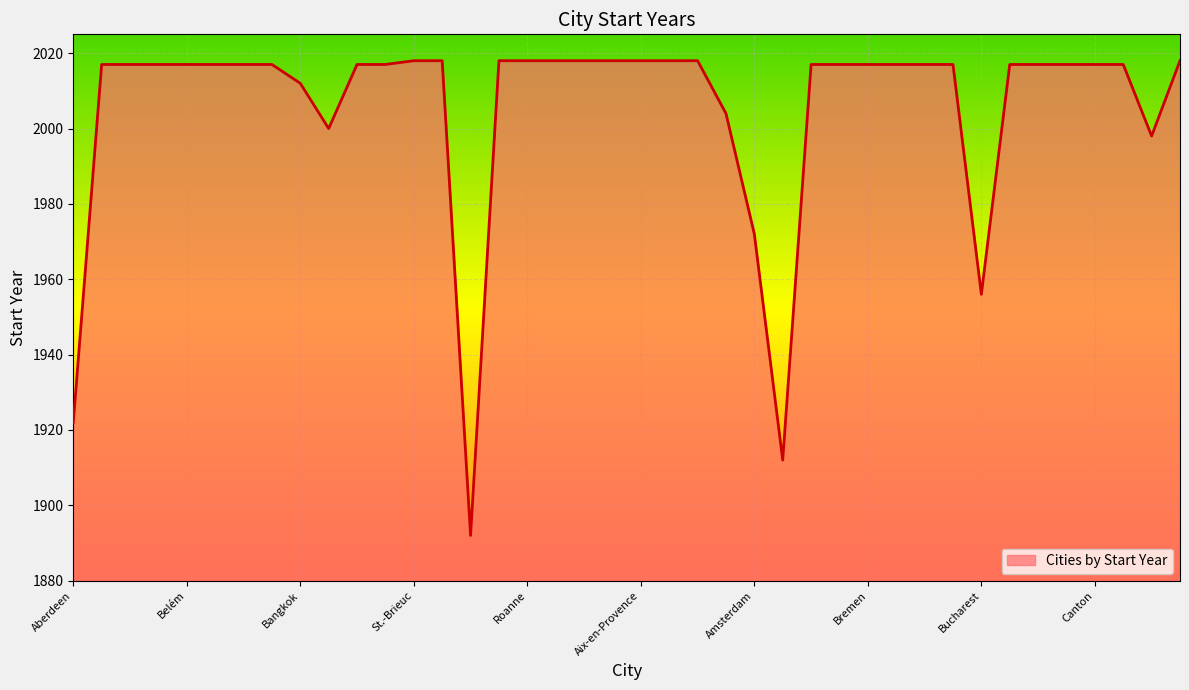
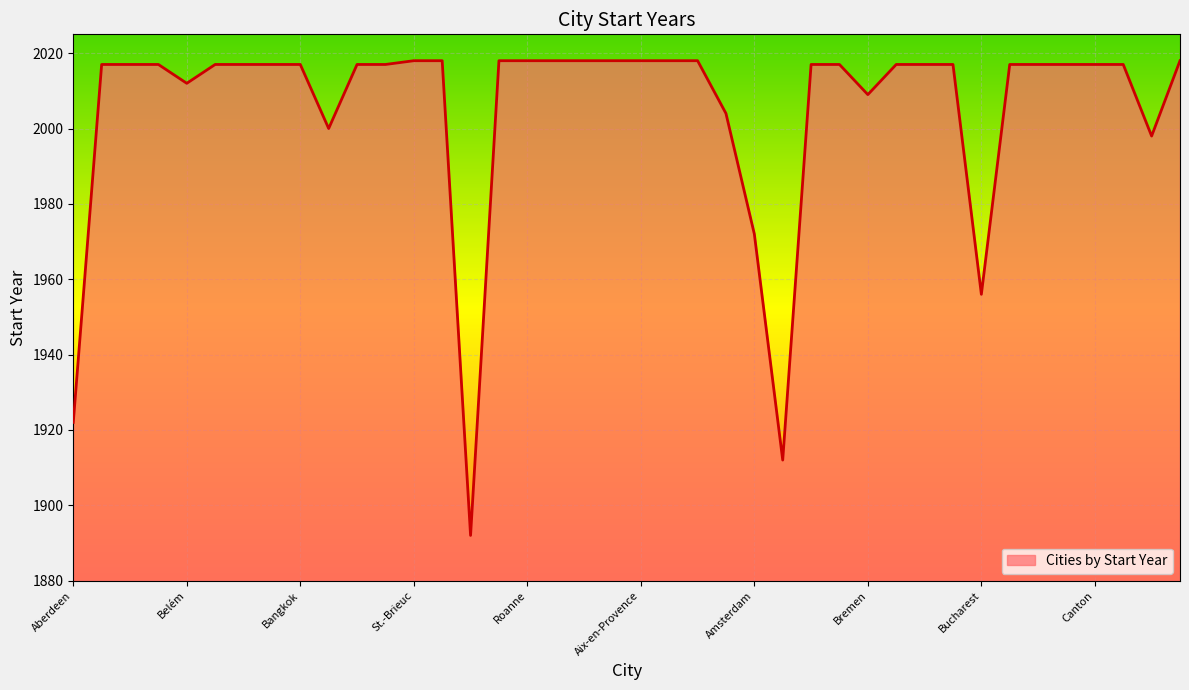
Belém: 2017 -> 2012
Bangkok: 2012 -> 2017
Bremen: 2017 -> 2009
